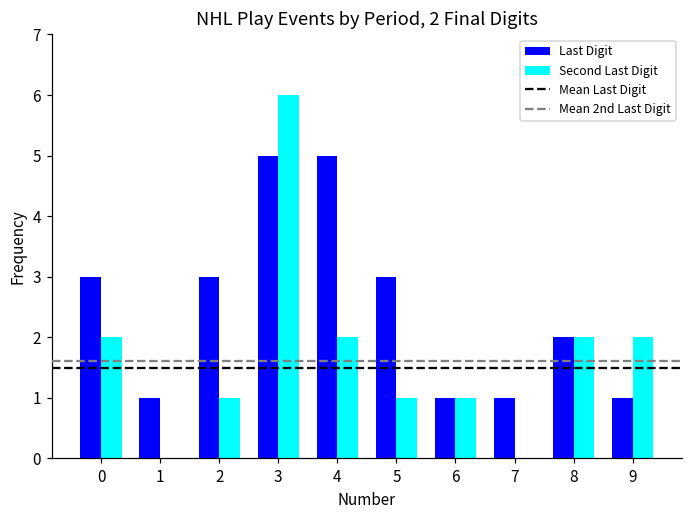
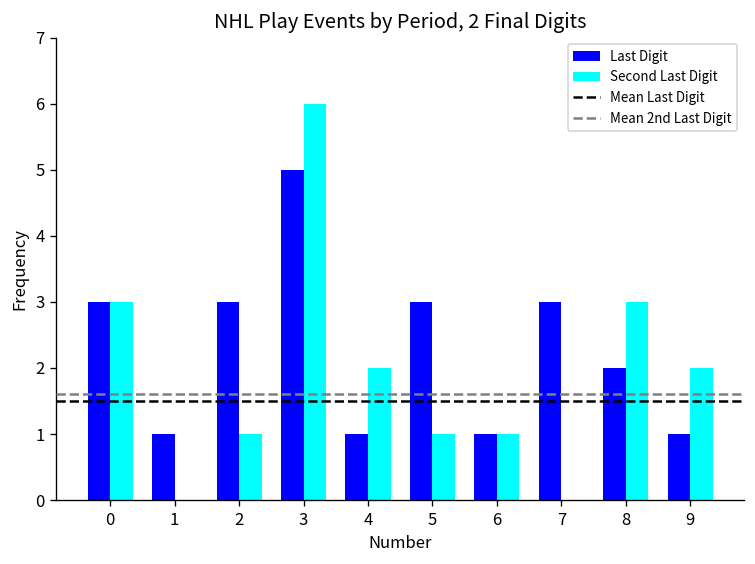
Second Last Digit, 0: 2 -> 3
Last Digit, 4: 5 -> 1
Last Digit, 7: 1 -> 3
Second Last Digit, 8: 2 -> 3
